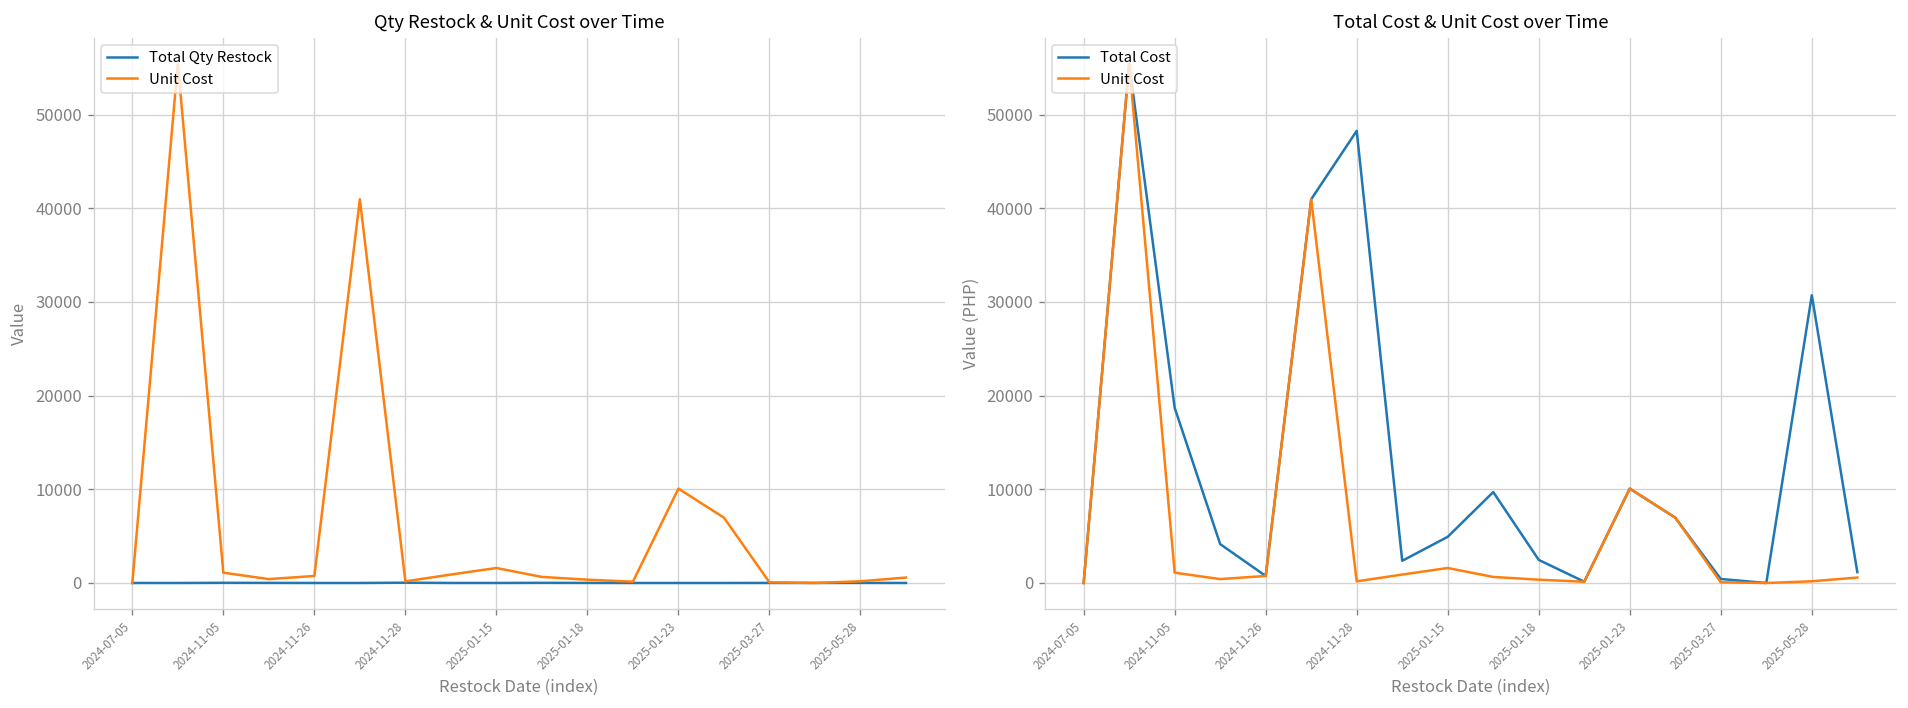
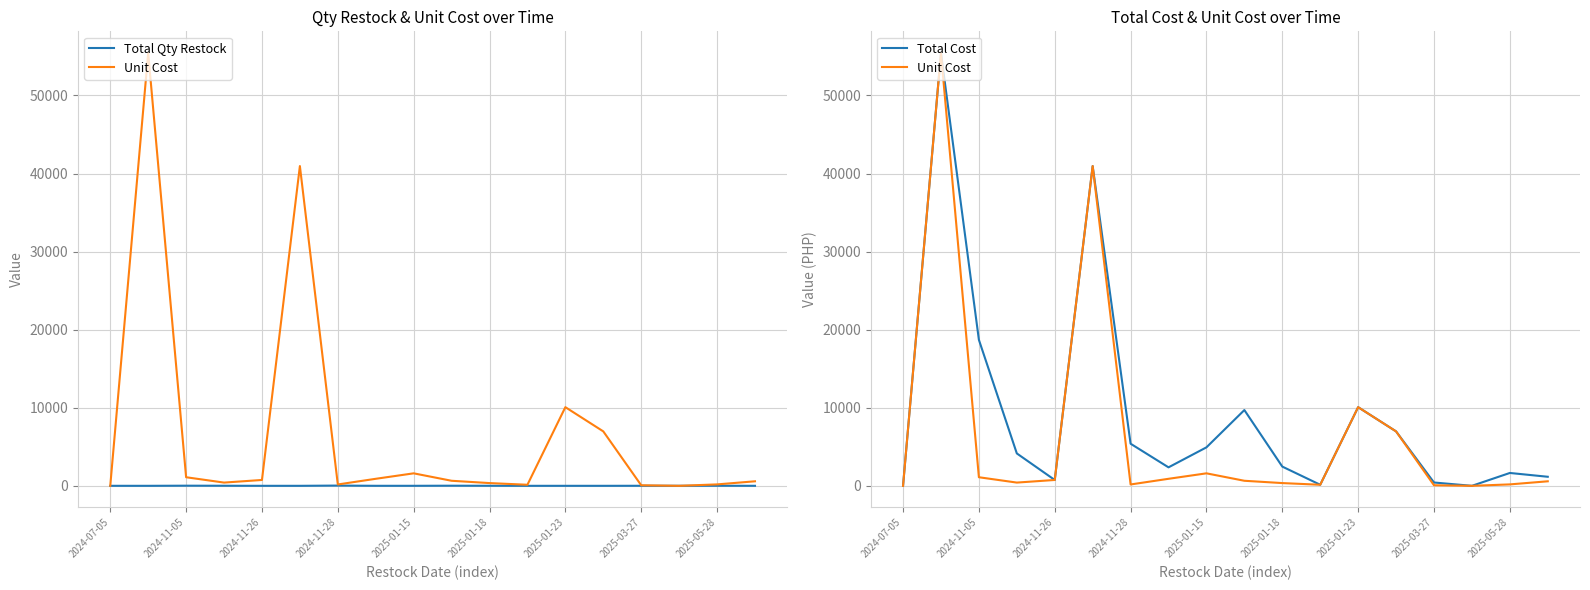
Total Cost & Unit Cost over Time, Total Cost, 2024-11-28: 48000 -> 5000
Total Cost & Unit Cost over Time, Total Cost, 2025-05-28: 31000 -> 2000
